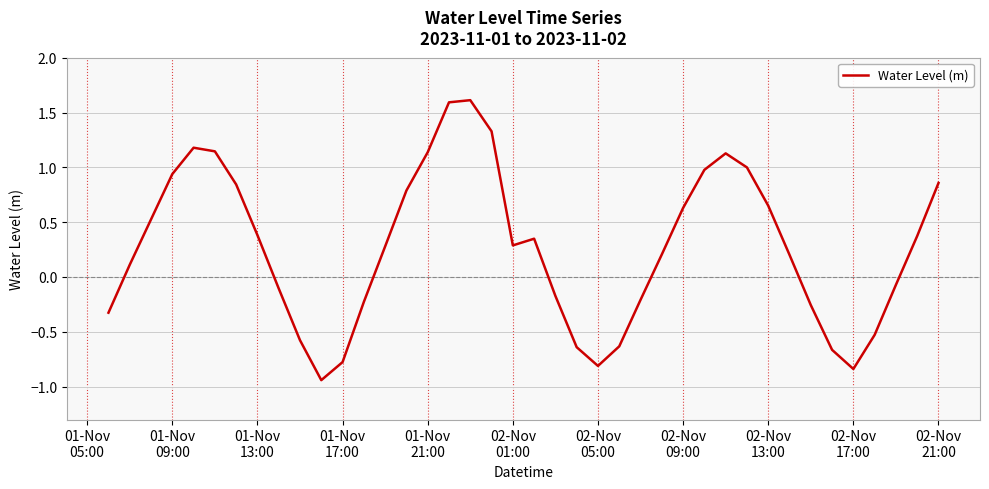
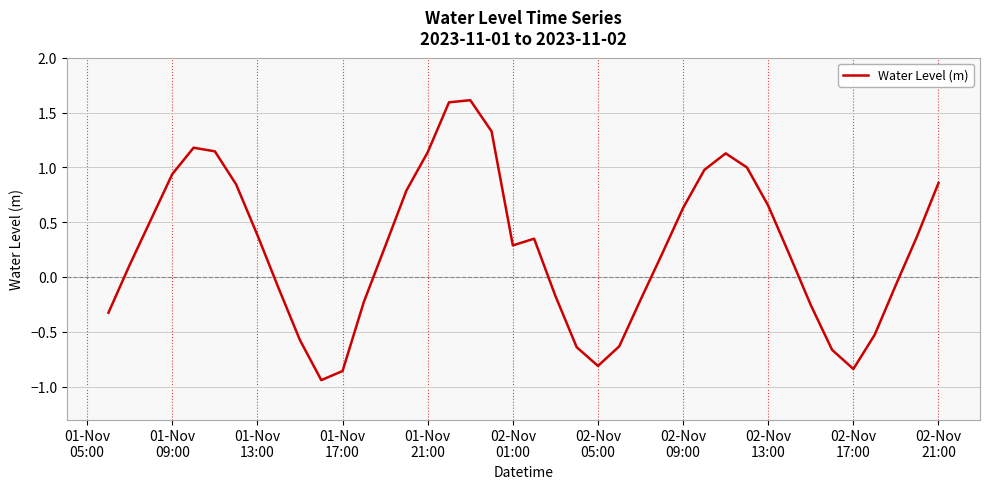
01-Nov 17:00: -0.78 -> -0.86
